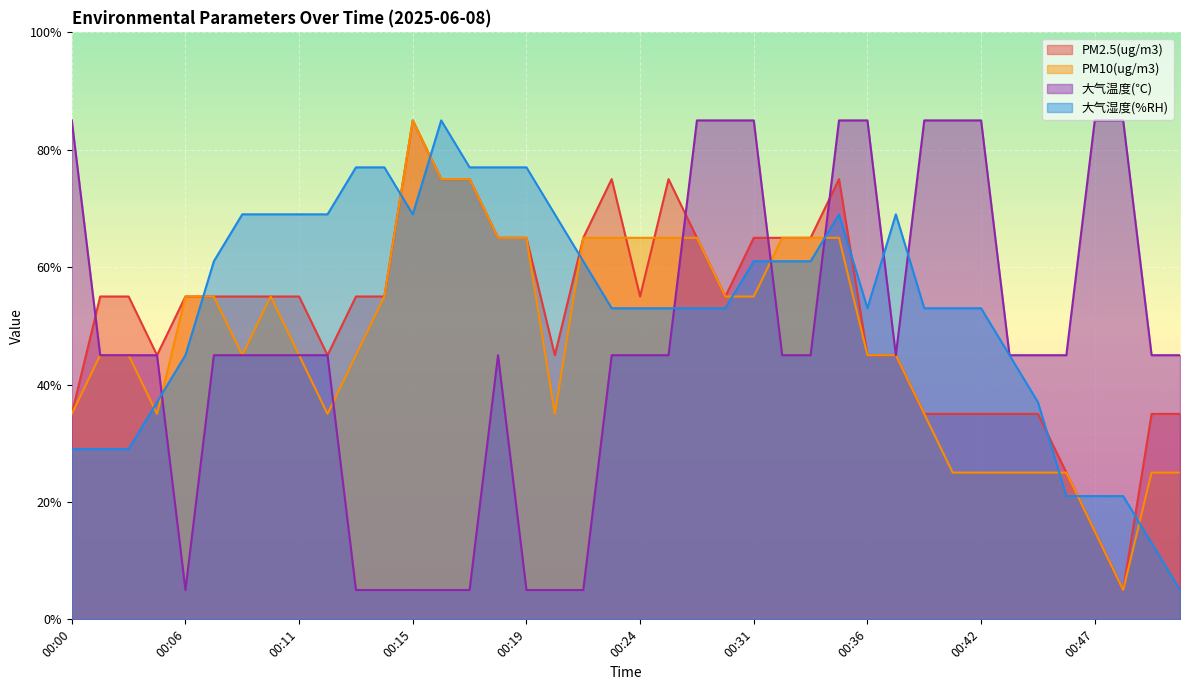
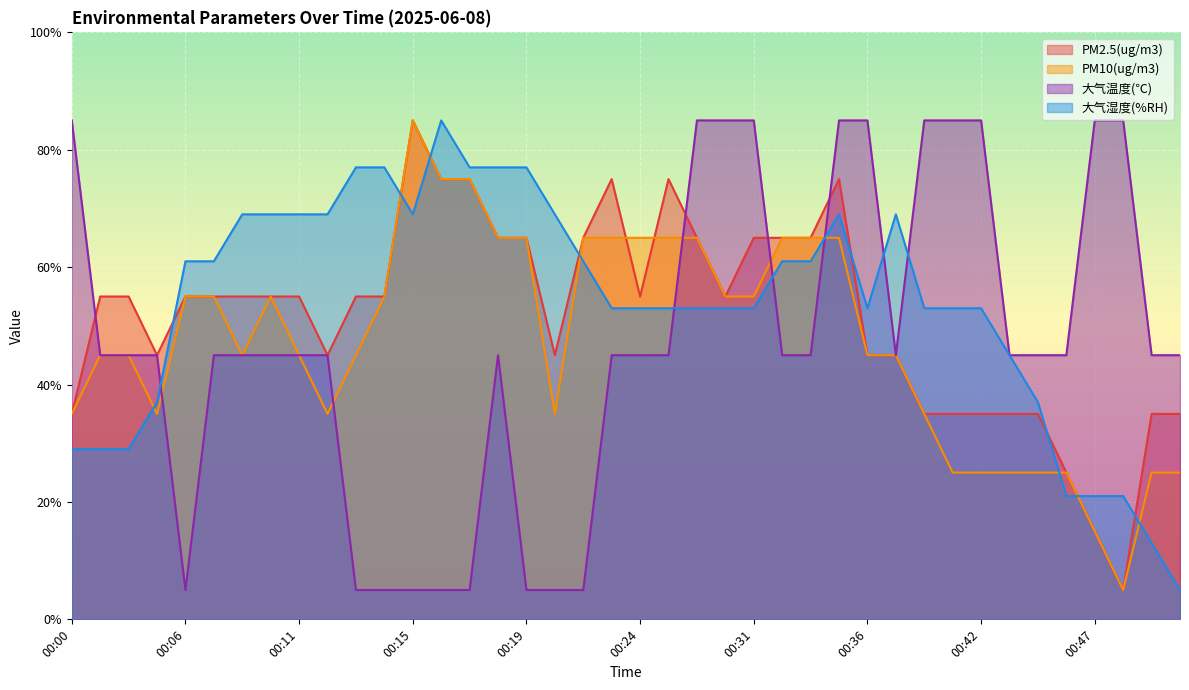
大气湿度(%RH), 00:06: 45% -> 61%
大气湿度(%RH), 00:31: 61% -> 53%
